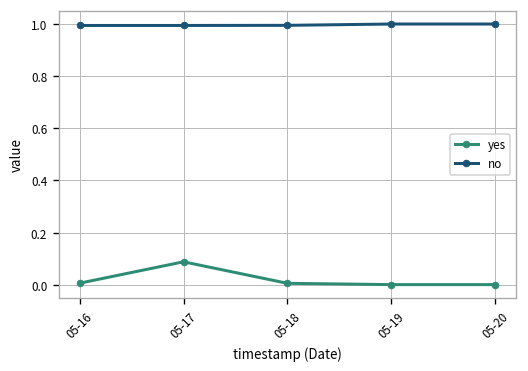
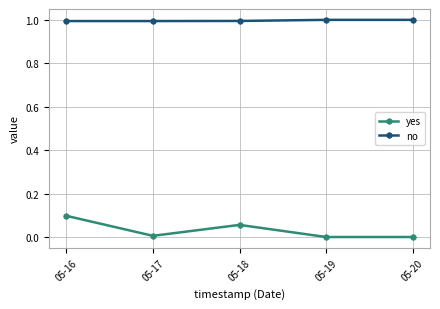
yes, 05-16: 0.01 -> 0.10
yes, 05-17: 0.09 -> 0.01
yes, 05-18: 0.01 -> 0.06
